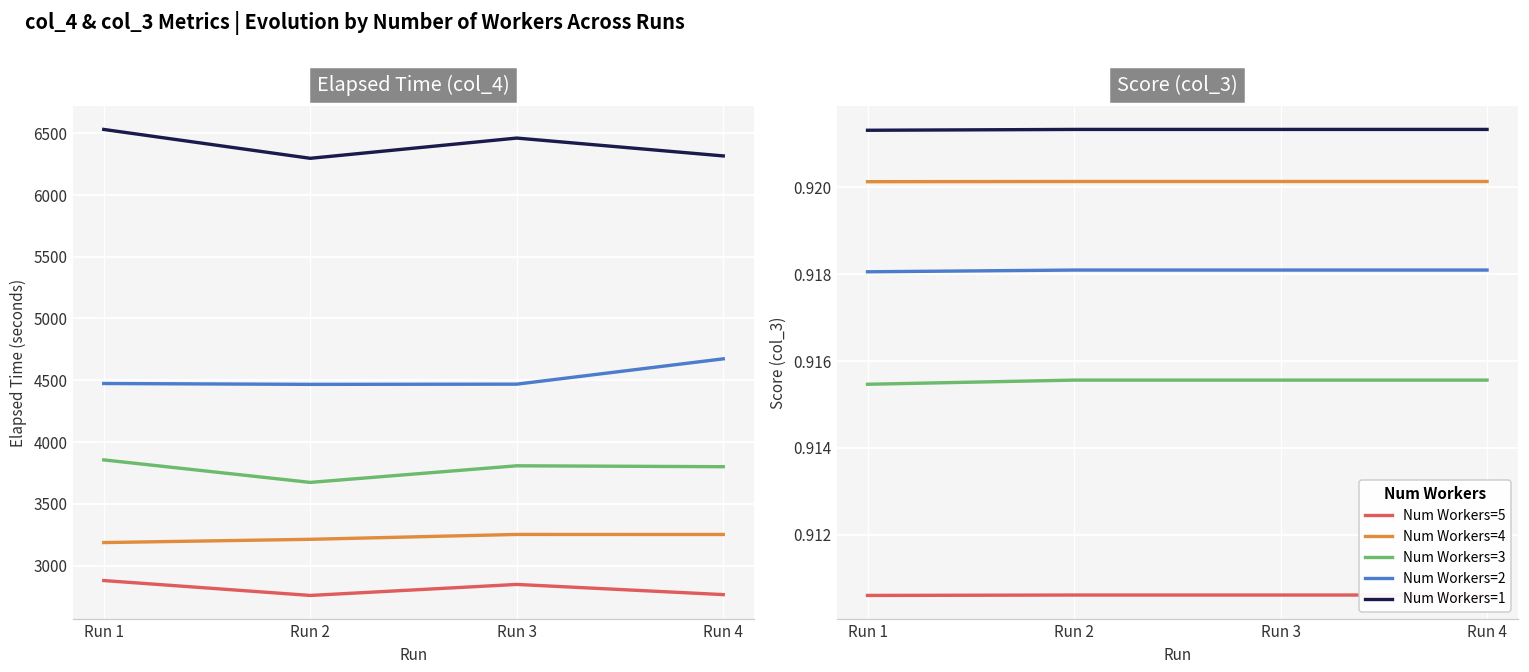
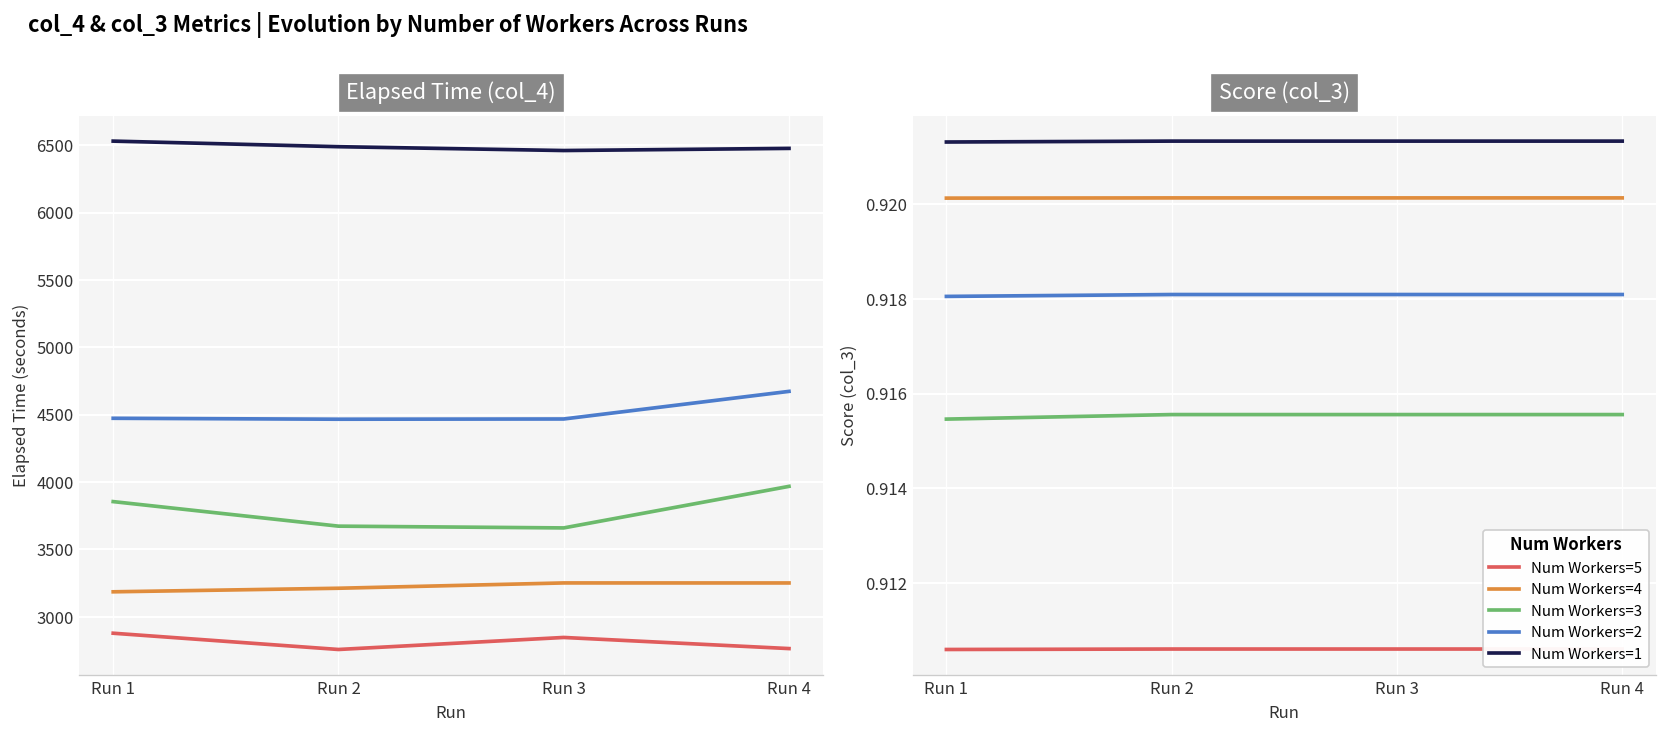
Elapsed Time (col_4), Num Workers=1, Run 2: 6300 -> 6490
Elapsed Time (col_4), Num Workers=3, Run 3: 3810 -> 3660
Elapsed Time (col_4), Num Workers=3, Run 4: 3800 -> 3970
Elapsed Time (col_4), Num Workers=1, Run 4: 6320 -> 6480
